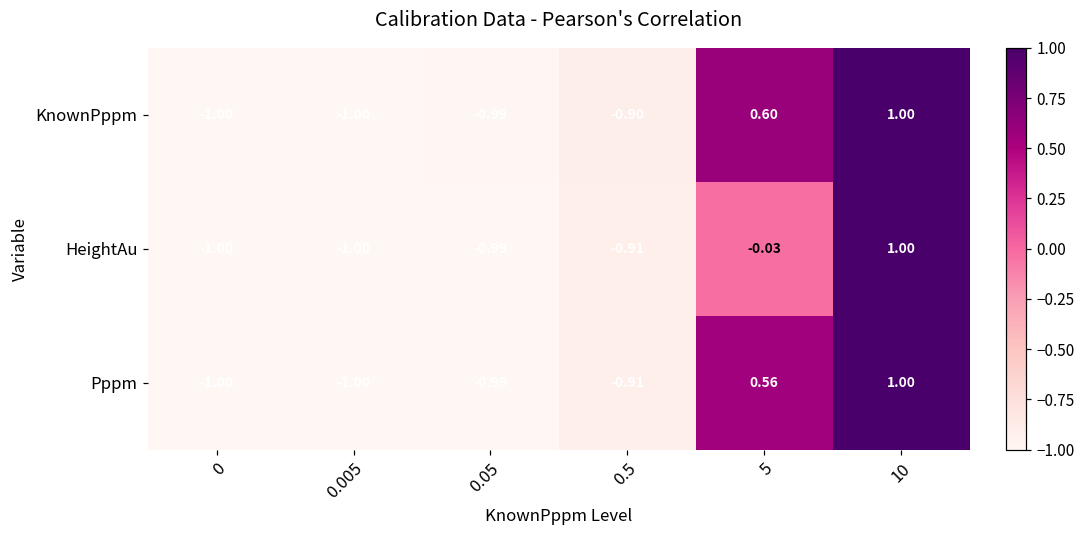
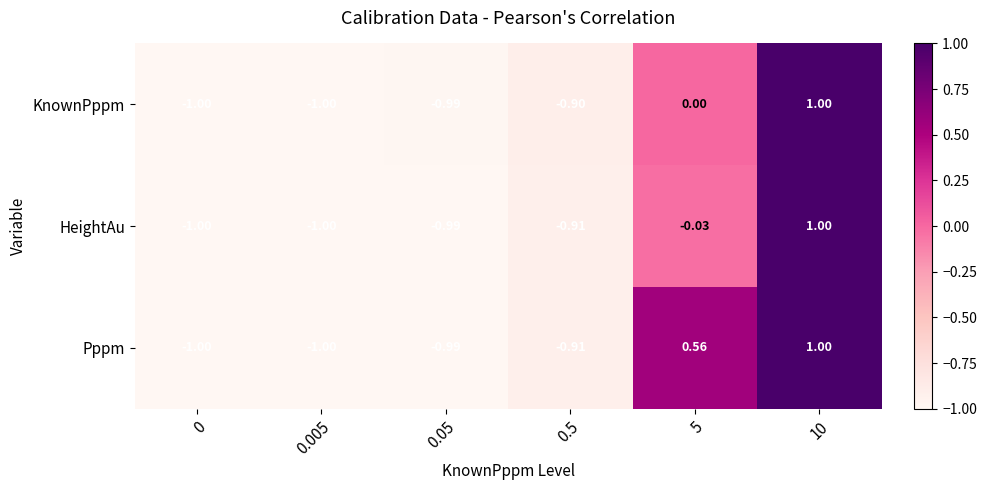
KnownPppm, 5: 0.60 -> 0.00
